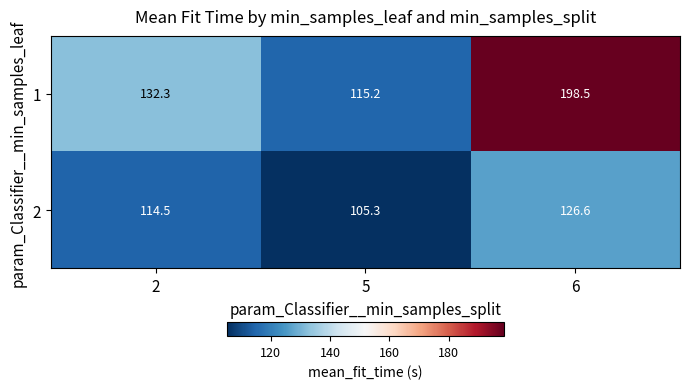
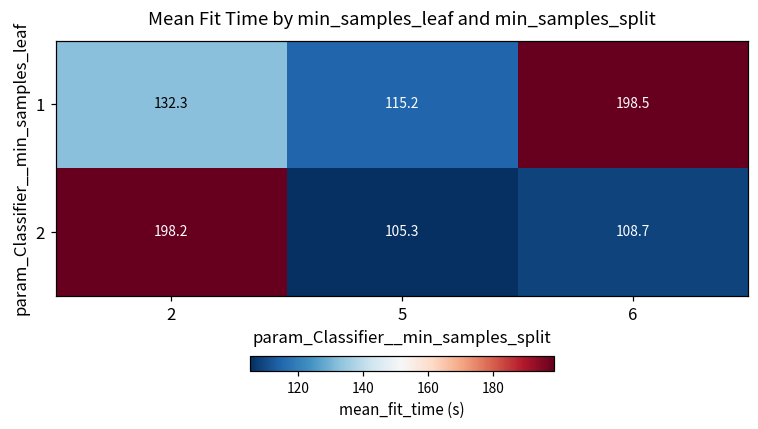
2, 2: 114.5 -> 198.2
2, 6: 126.6 -> 108.7
